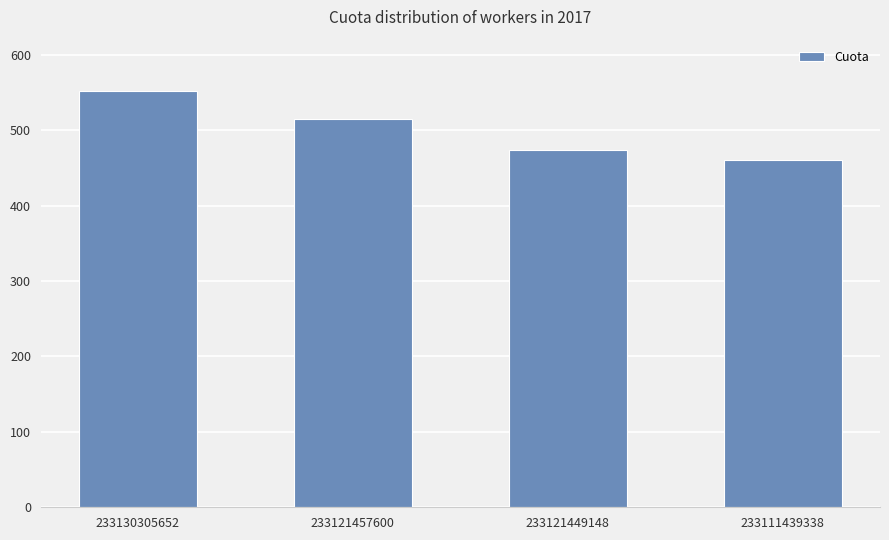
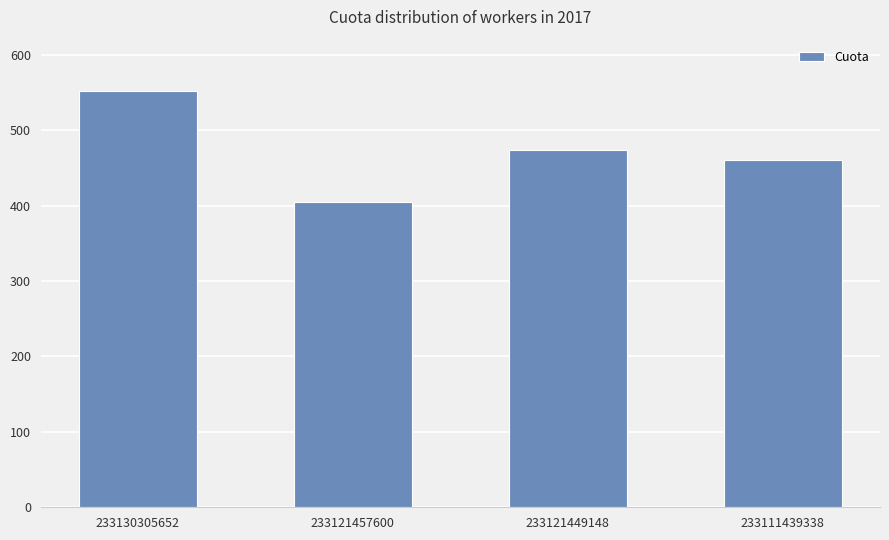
233121457600: 510 -> 400
